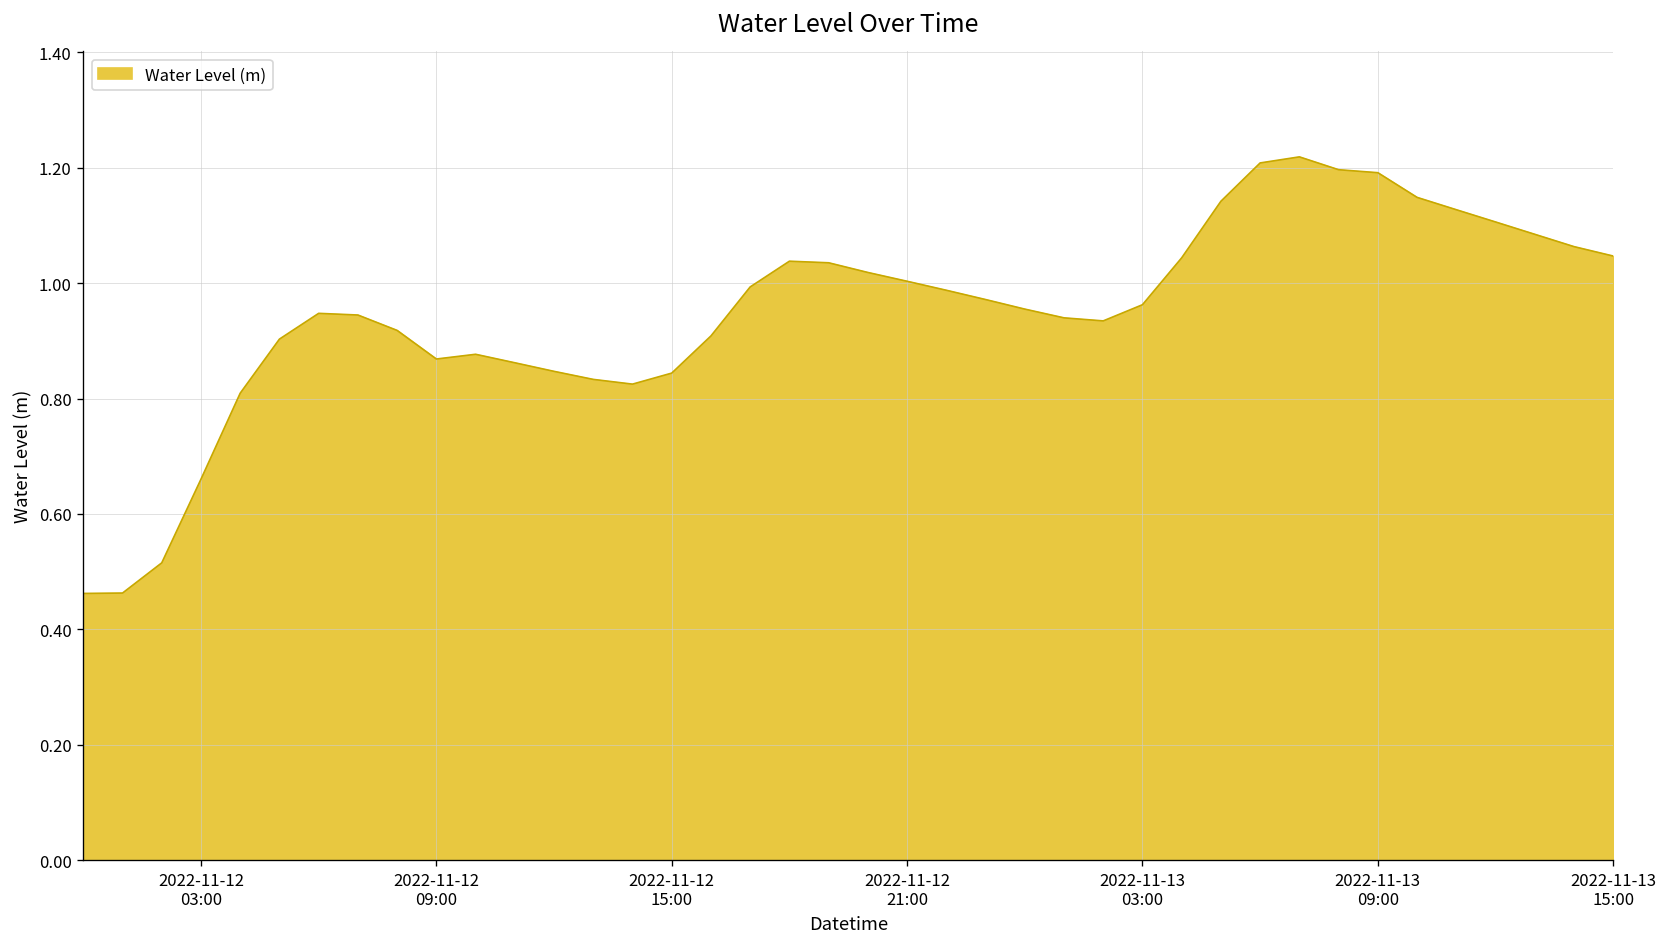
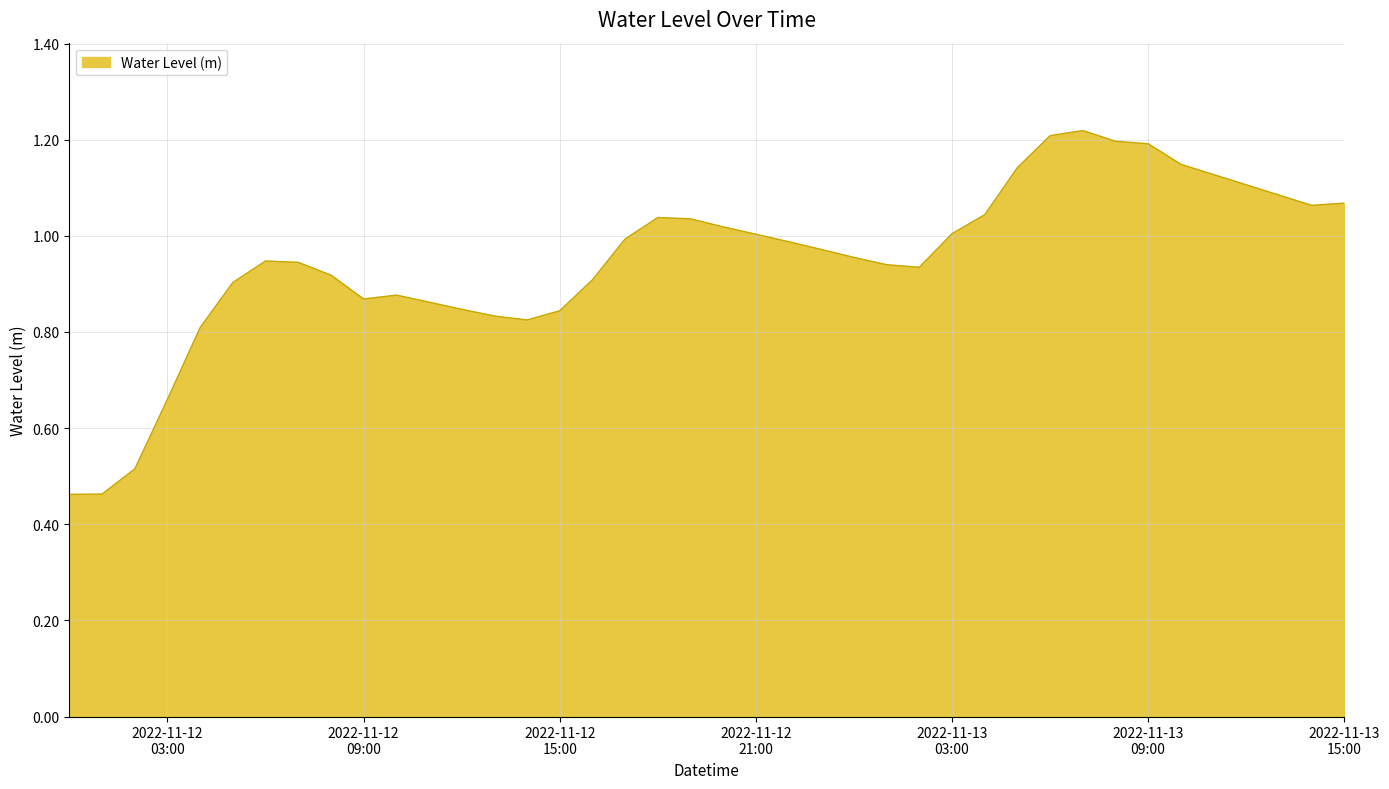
2022-11-13 03:00: 0.96 -> 1.00
2022-11-13 15:00: 1.05 -> 1.07
